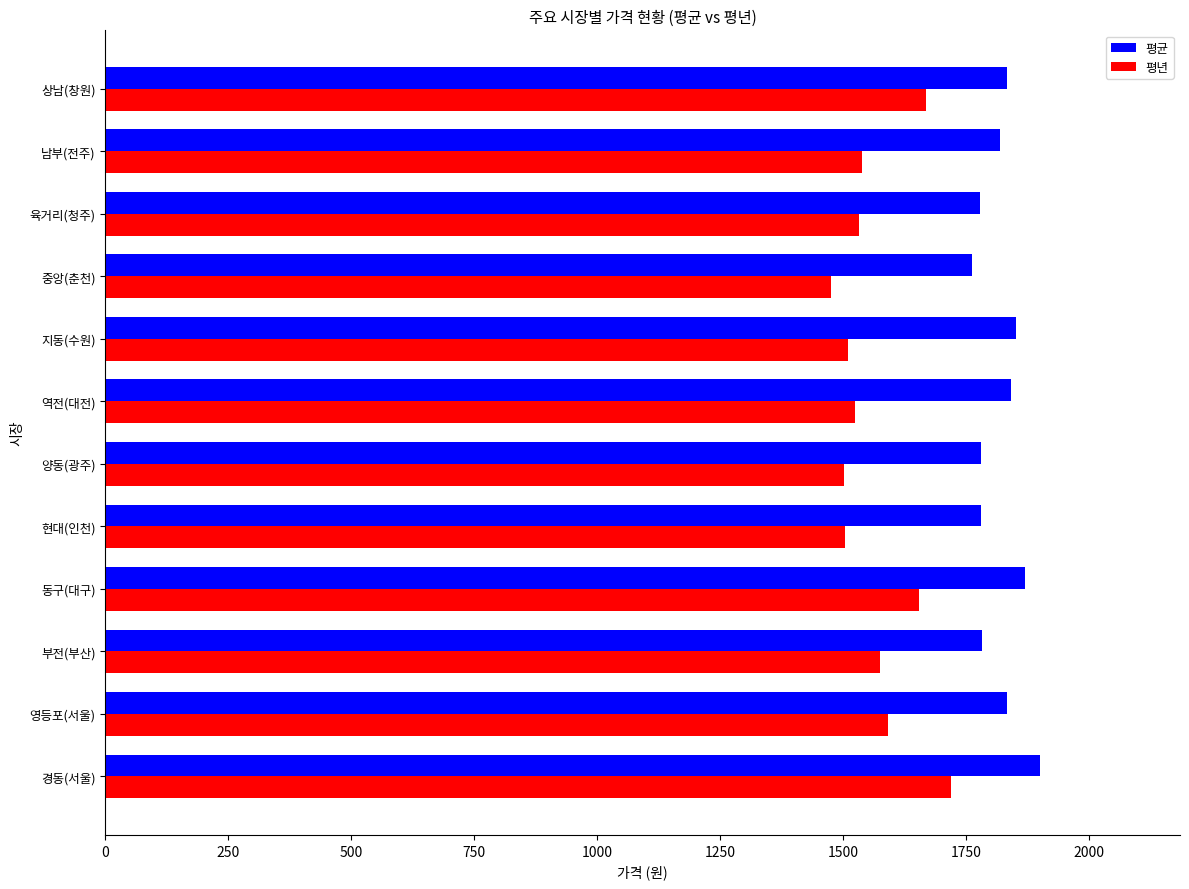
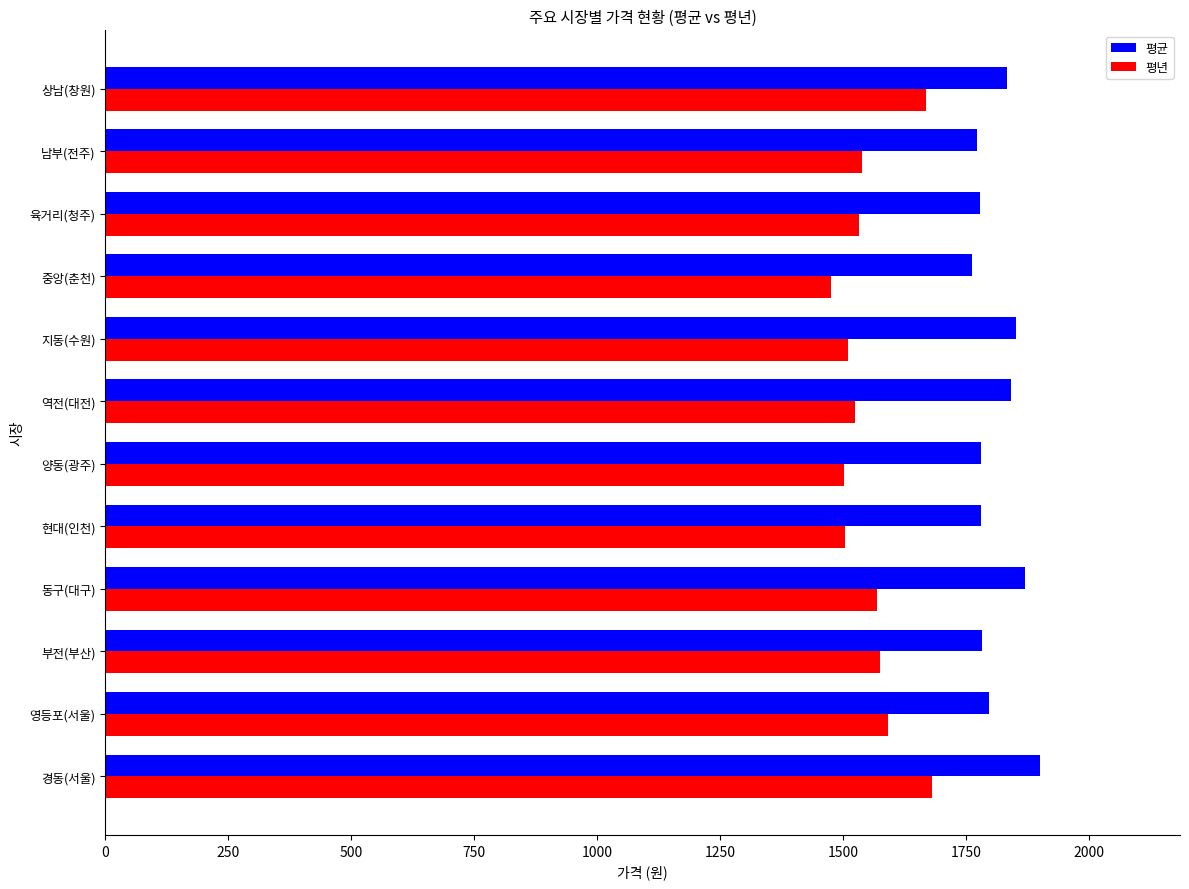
평균, 남부(전주): 1820 -> 1770
평년, 동구(대구): 1650 -> 1570
평균, 영등포(서울): 1830 -> 1800
평년, 경동(서울): 1720 -> 1680
